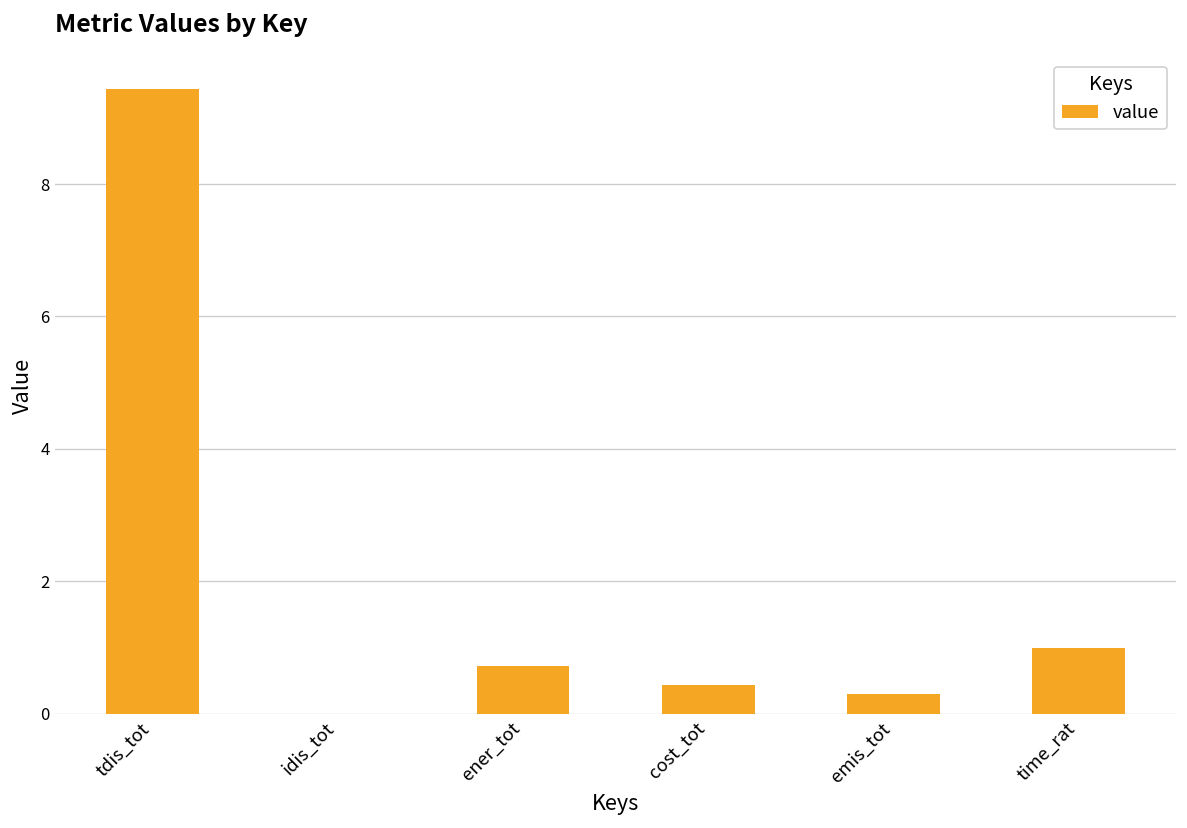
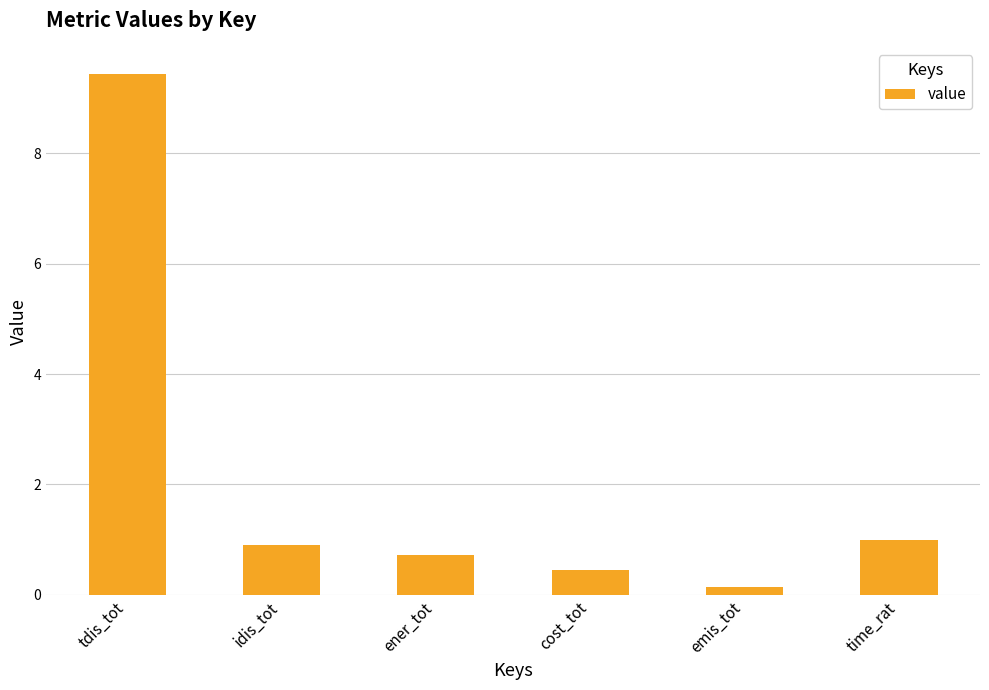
idis_tot: 0.0 -> 0.9
emis_tot: 0.3 -> 0.1
